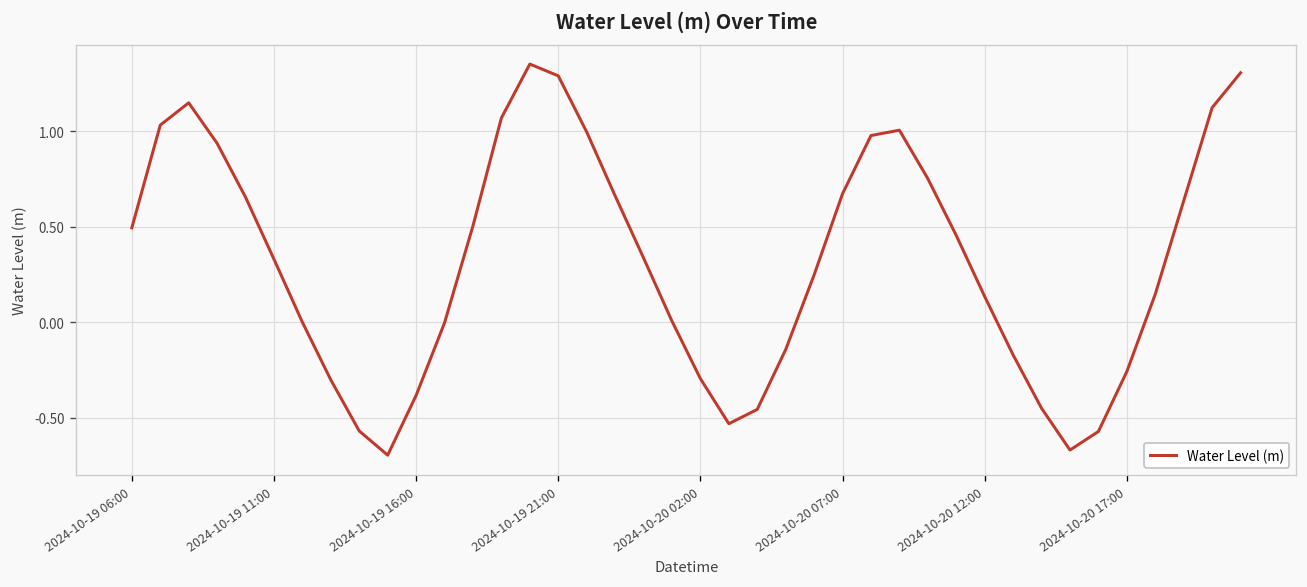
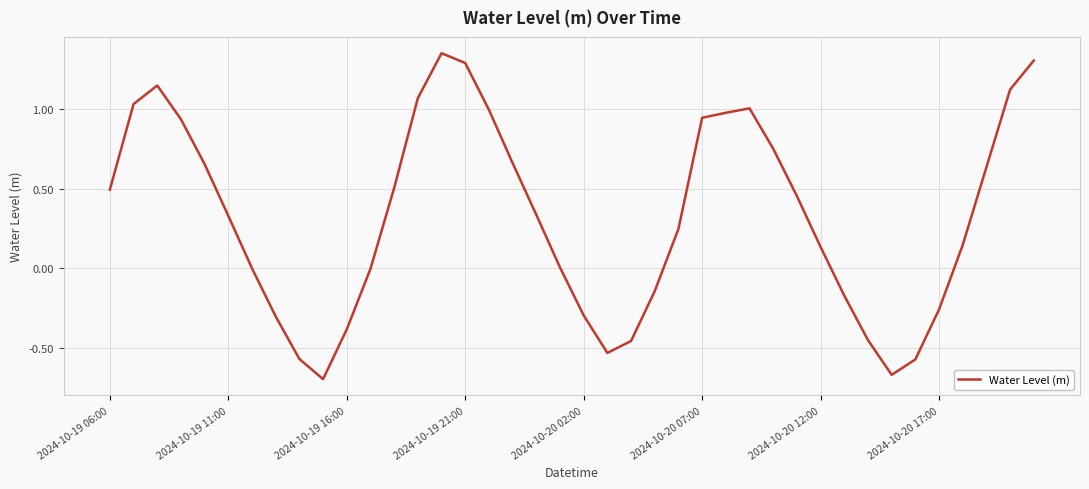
2024-10-20 07:00: 0.67 -> 0.95
